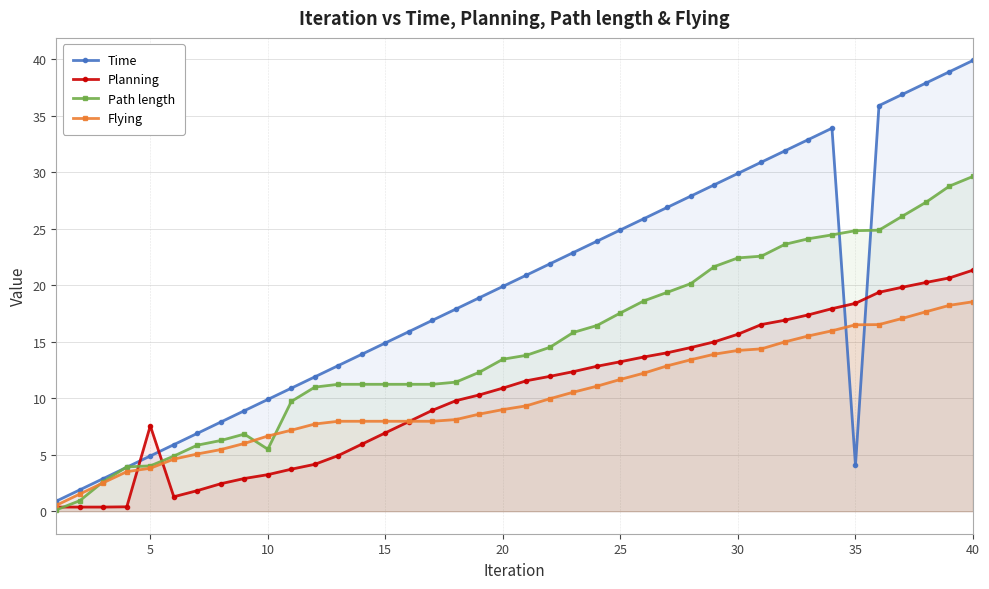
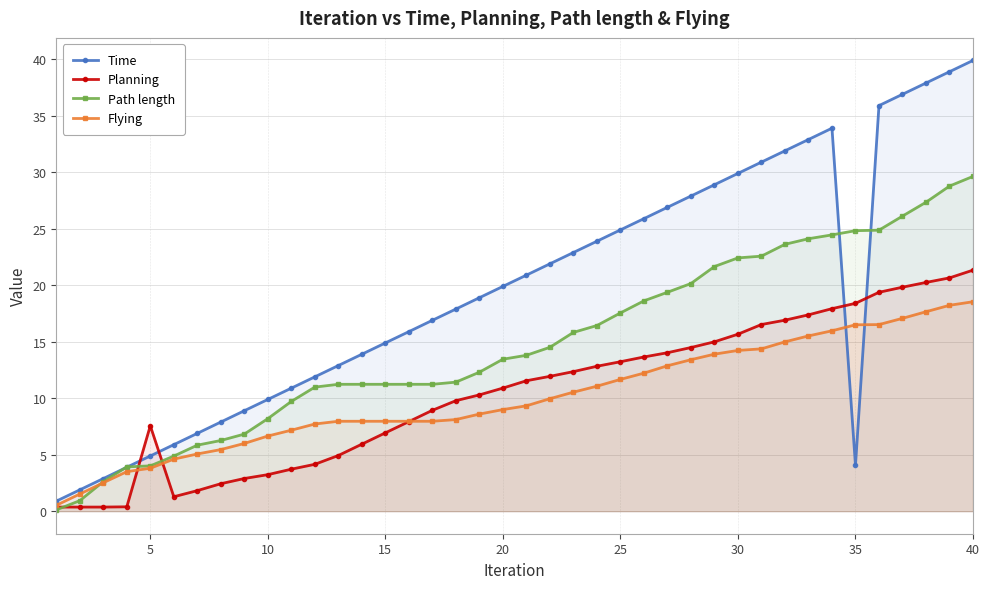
Path length, 10: 5.5 -> 8.2
